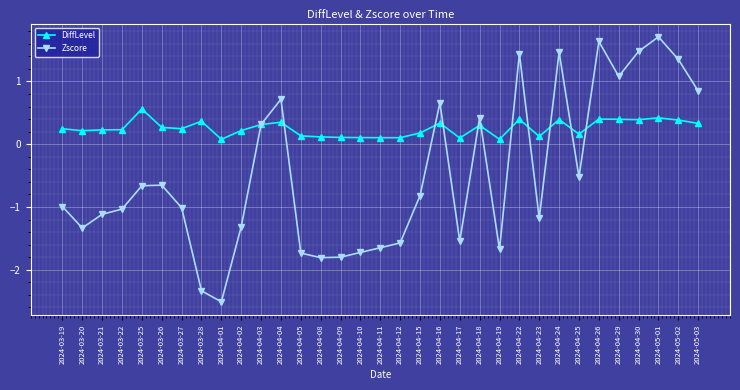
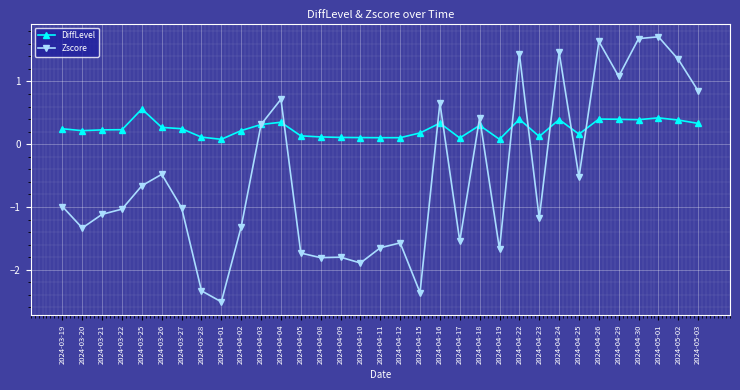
Zscore, 2024-03-26: -0.7 -> -0.5
DiffLevel, 2024-03-28: 0.4 -> 0.1
Zscore, 2024-04-10: -1.7 -> -1.9
Zscore, 2024-04-15: -0.8 -> -2.4
Zscore, 2024-04-30: 1.5 -> 1.7
